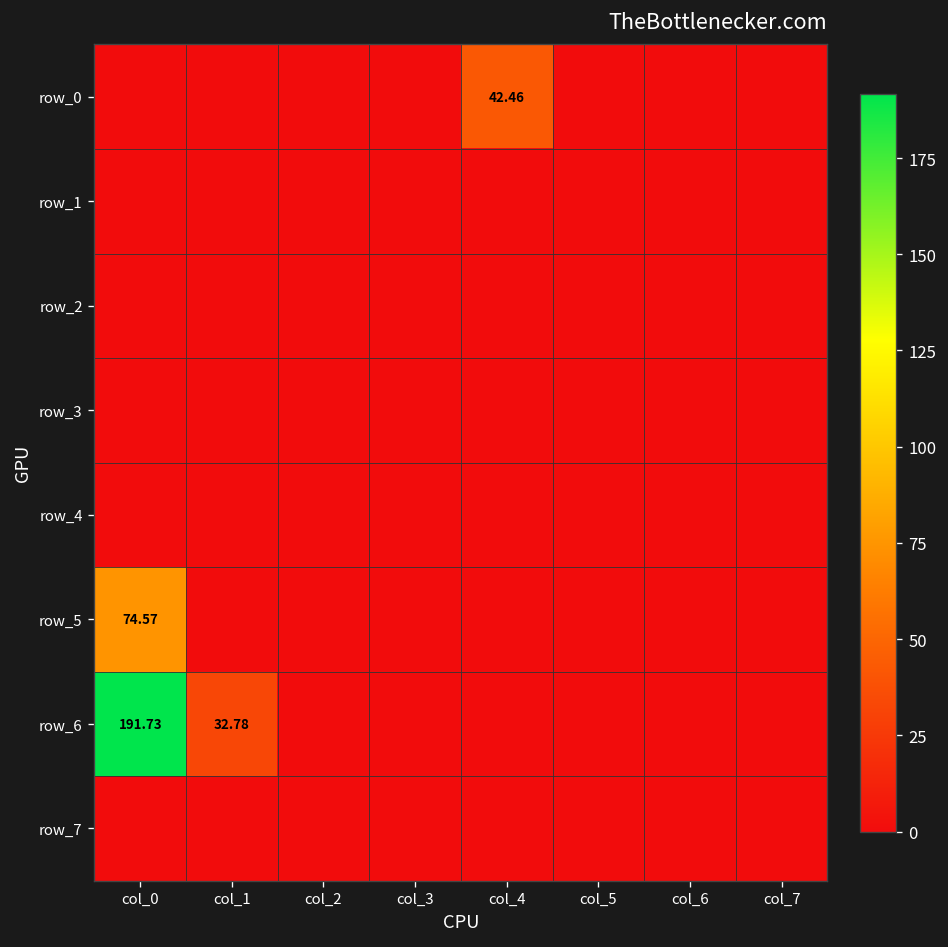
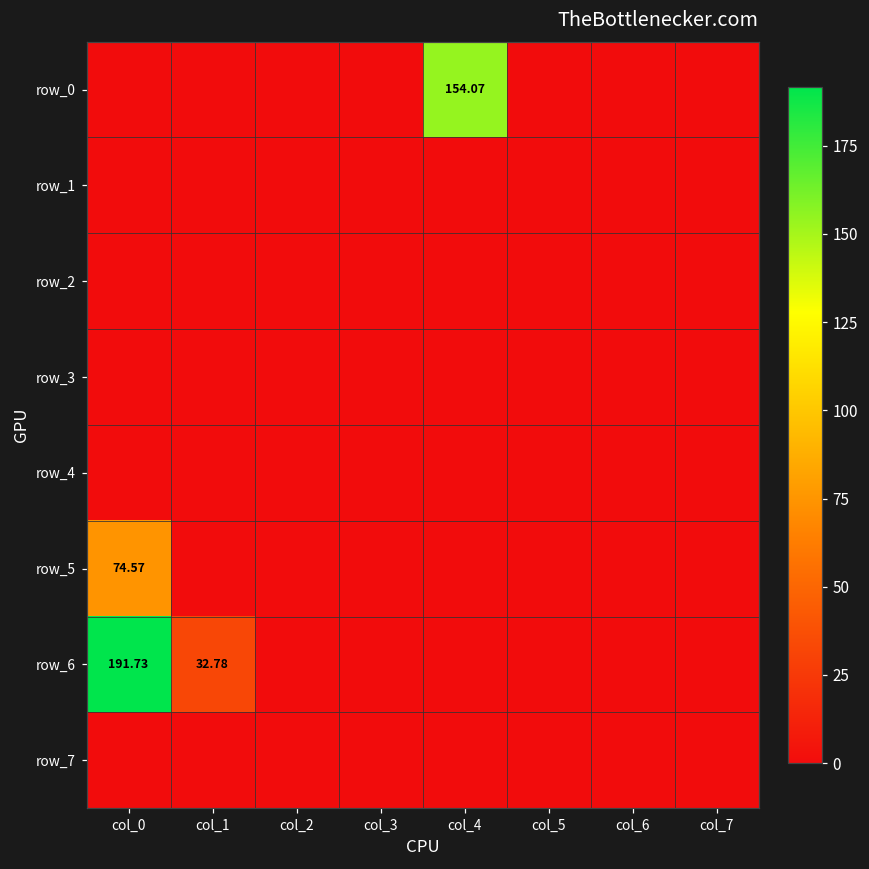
row_0, col_4: 42.46 -> 154.07
